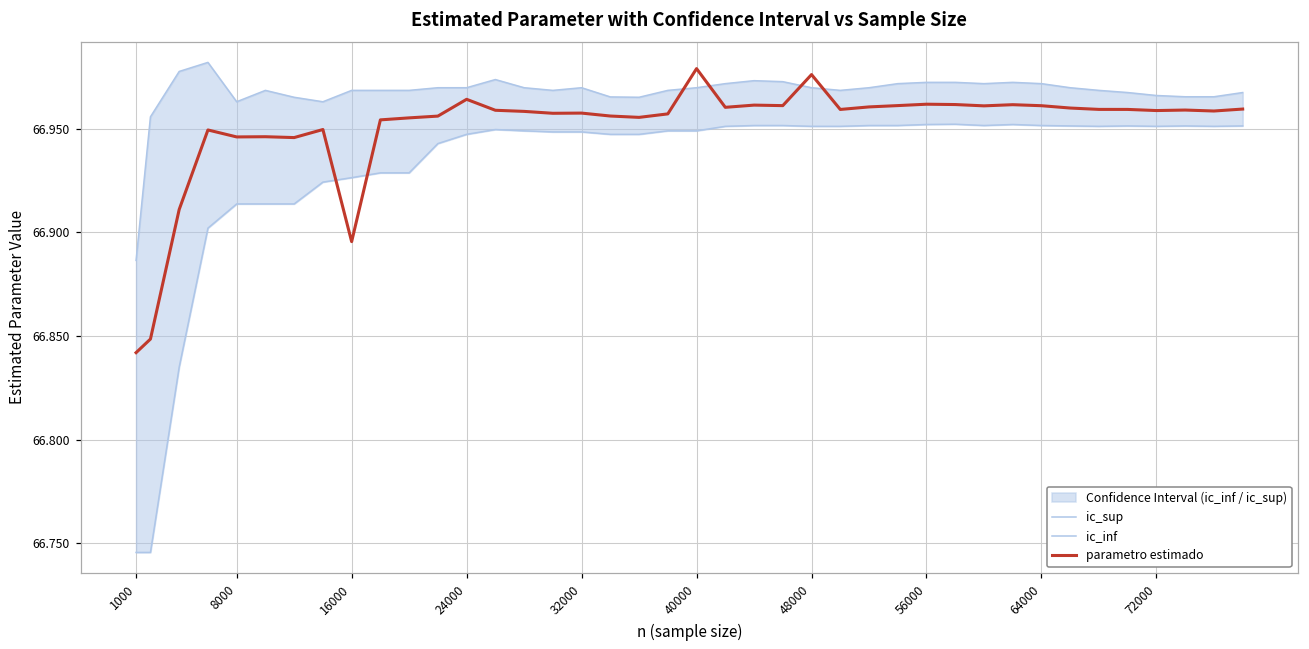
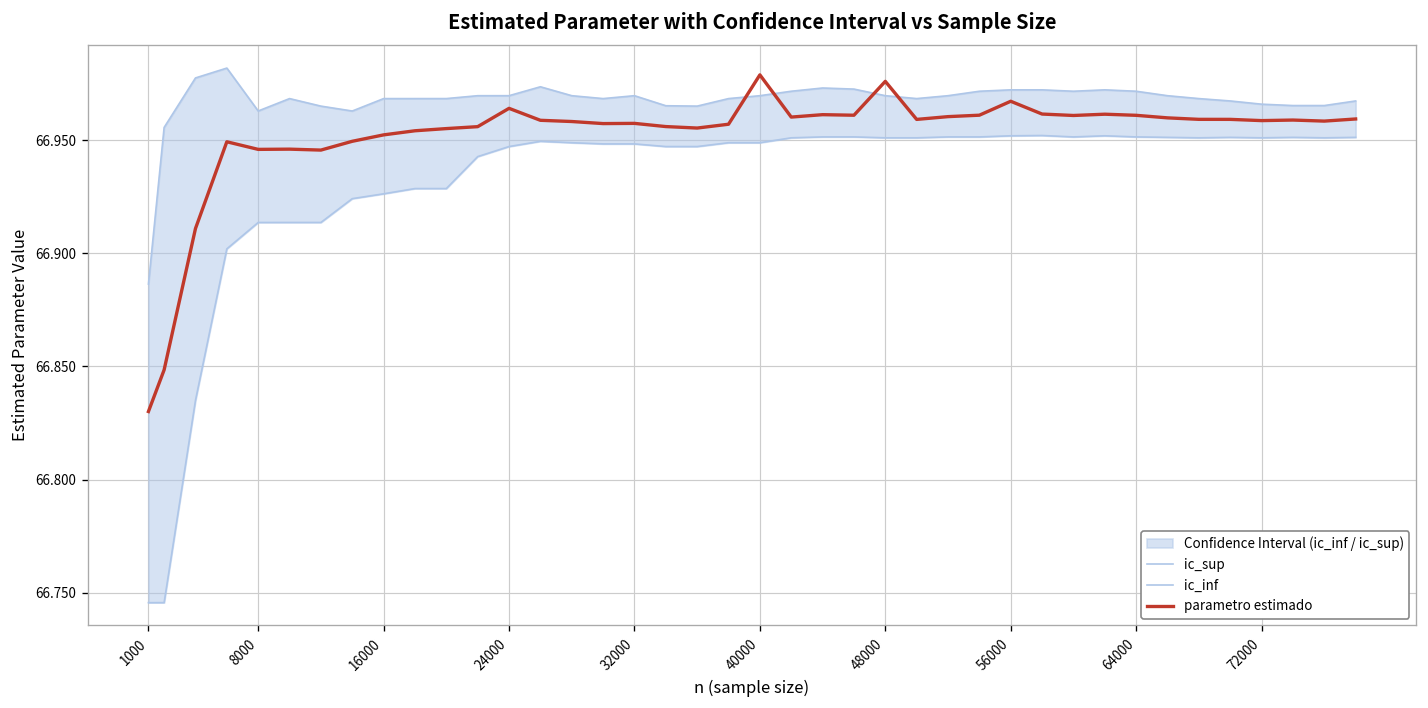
parametro estimado, 1000: 66.842 -> 66.830
parametro estimado, 16000: 66.895 -> 66.952
parametro estimado, 56000: 66.962 -> 66.967
